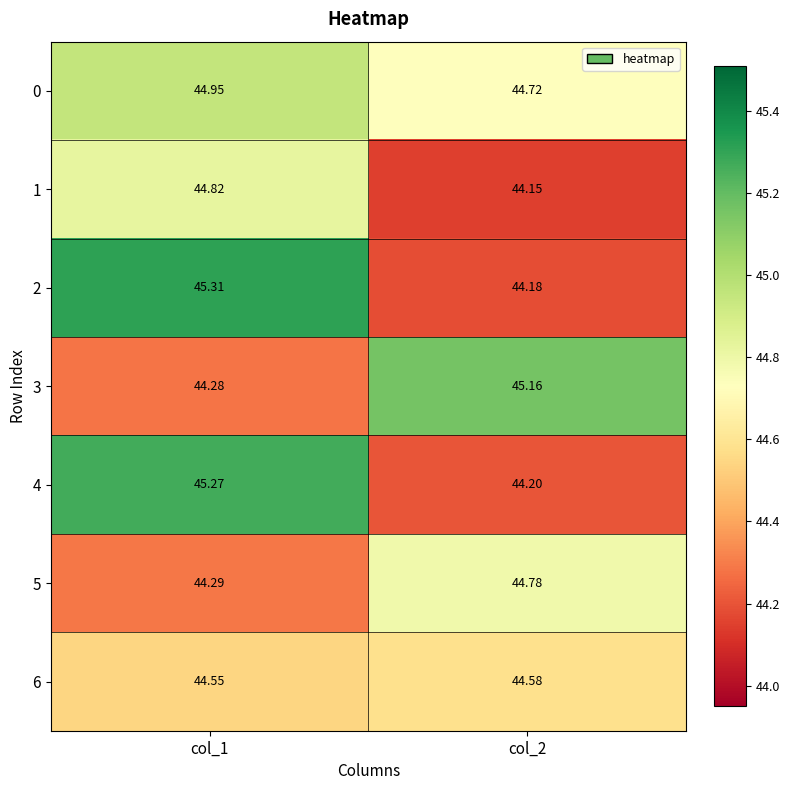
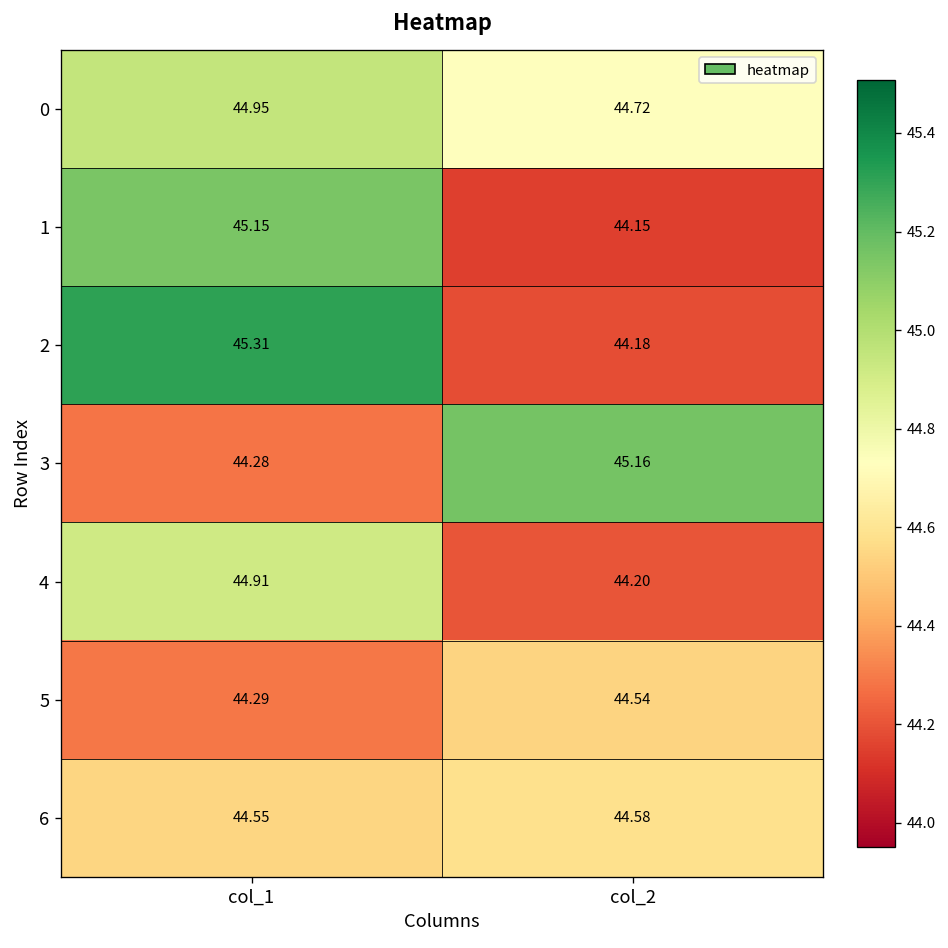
1, col_1: 44.82 -> 45.15
4, col_1: 45.27 -> 44.91
5, col_2: 44.78 -> 44.54
